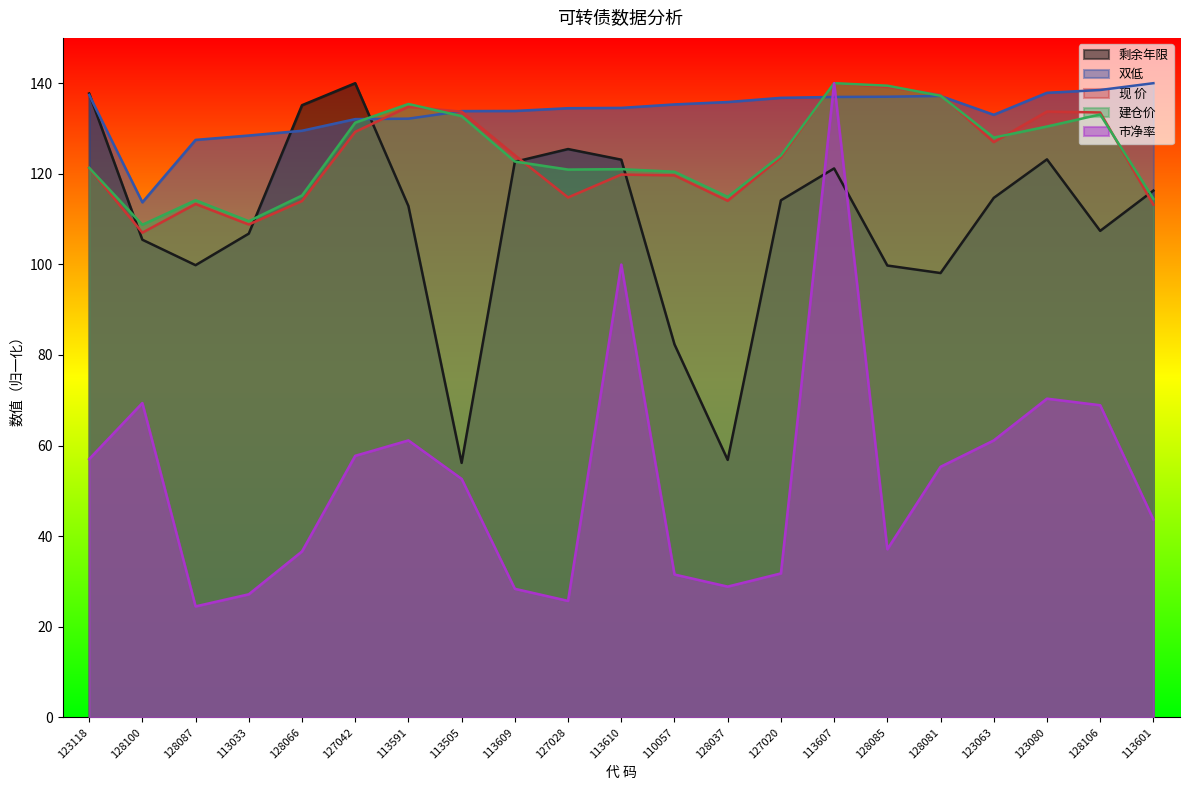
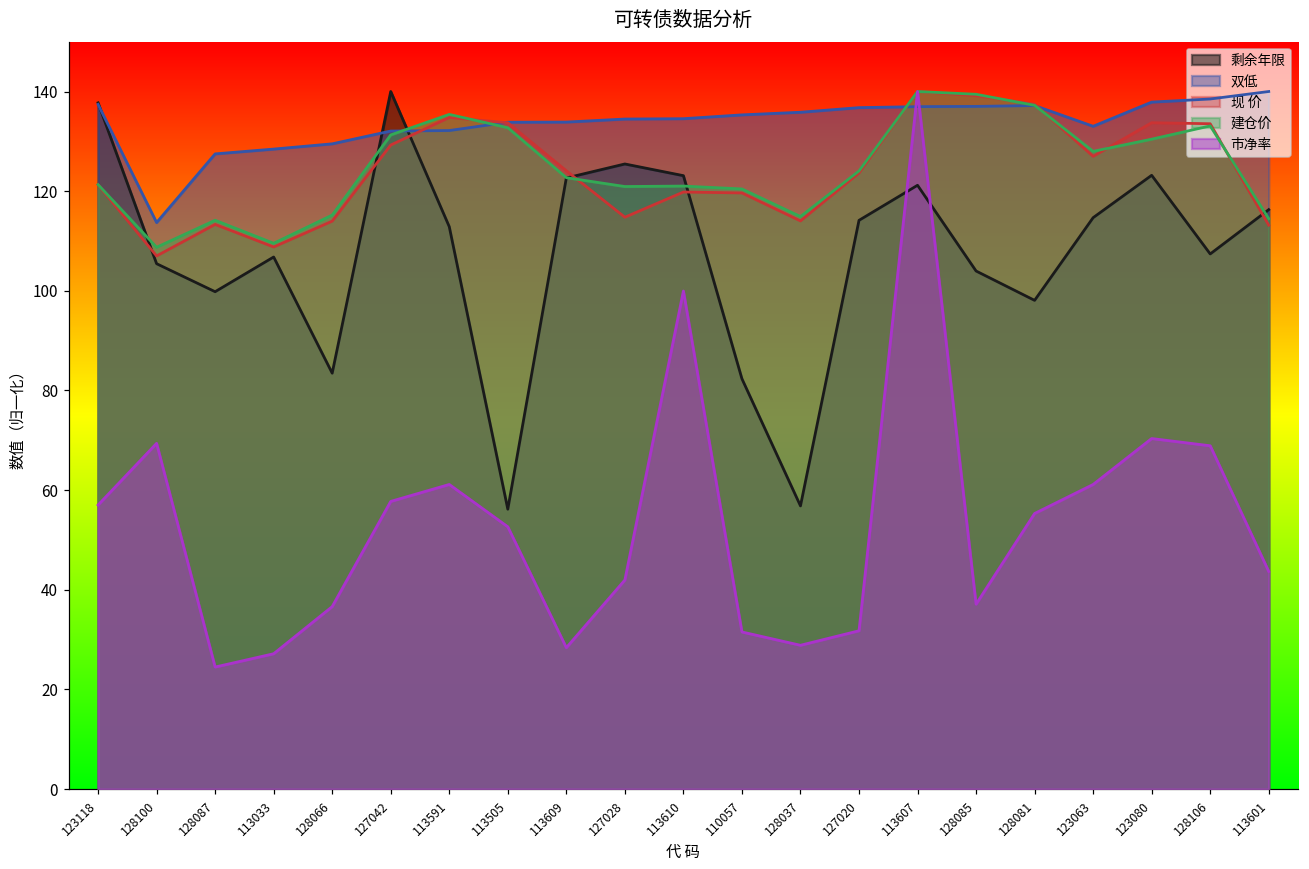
剩余年限, 128066: 135 -> 83
市净率, 127028: 26 -> 42
剩余年限, 128085: 100 -> 104
